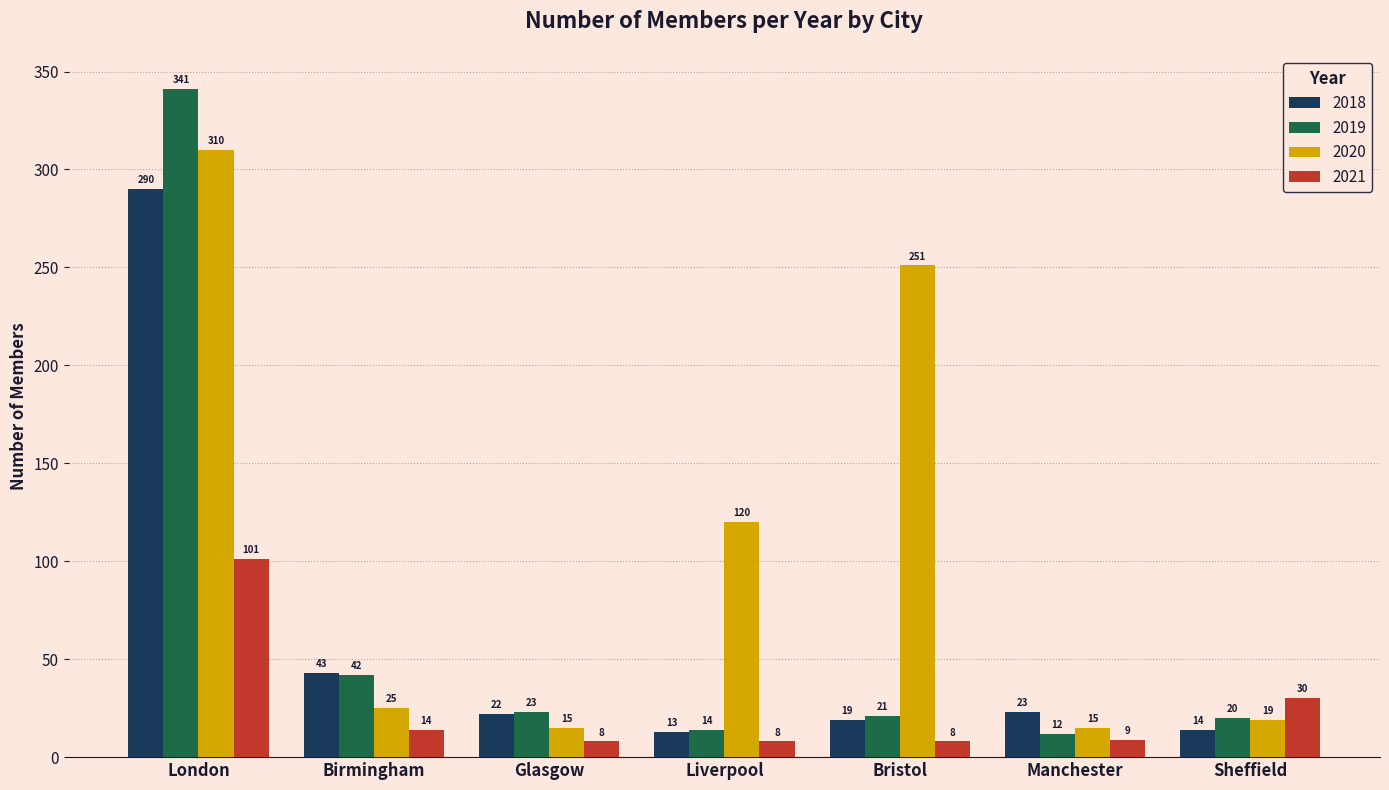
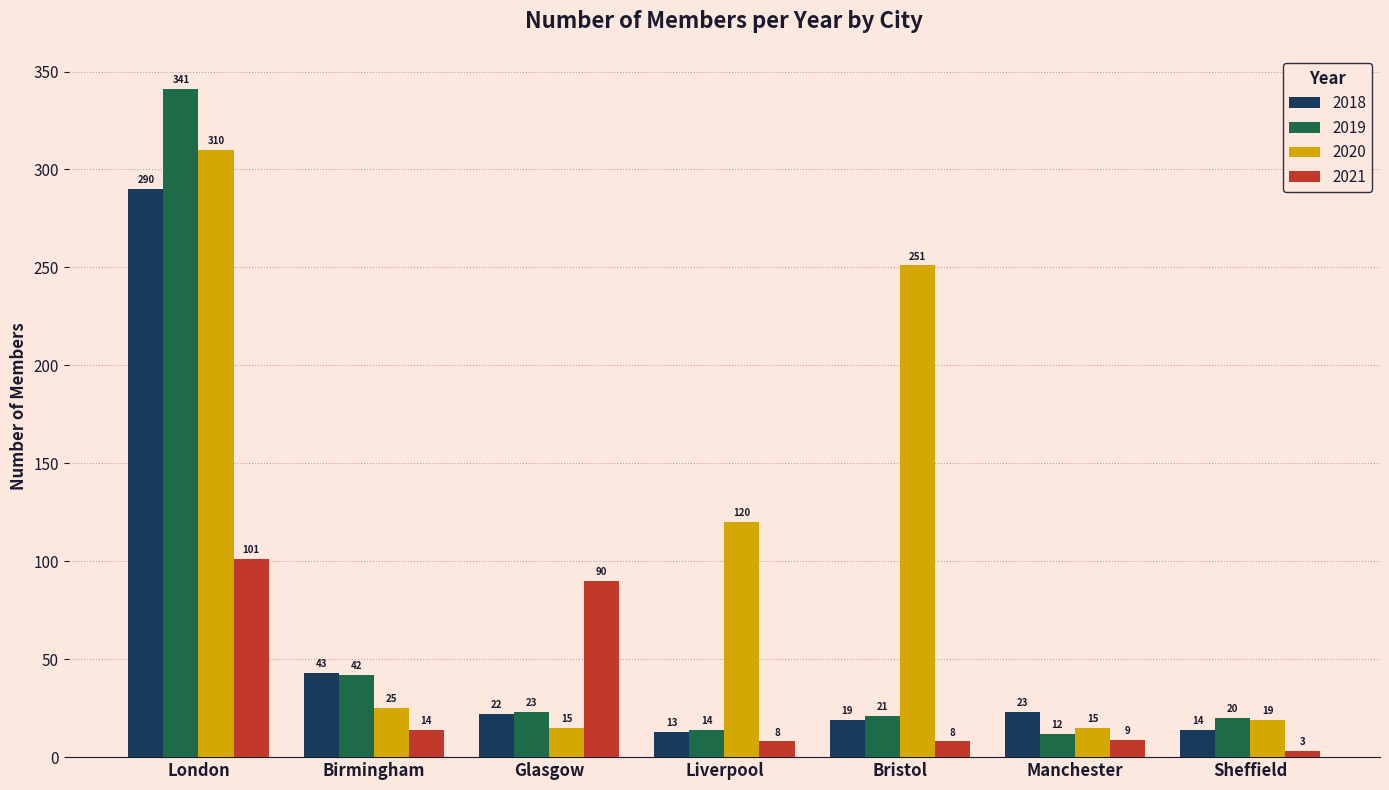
2021, Glasgow: 8 -> 90
2021, Sheffield: 30 -> 3
